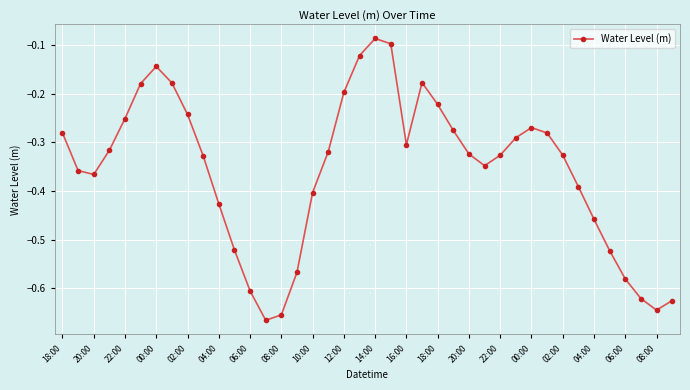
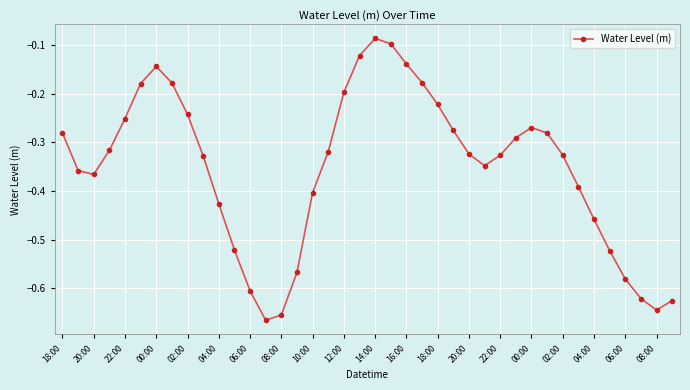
16:00: -0.30 -> -0.14
